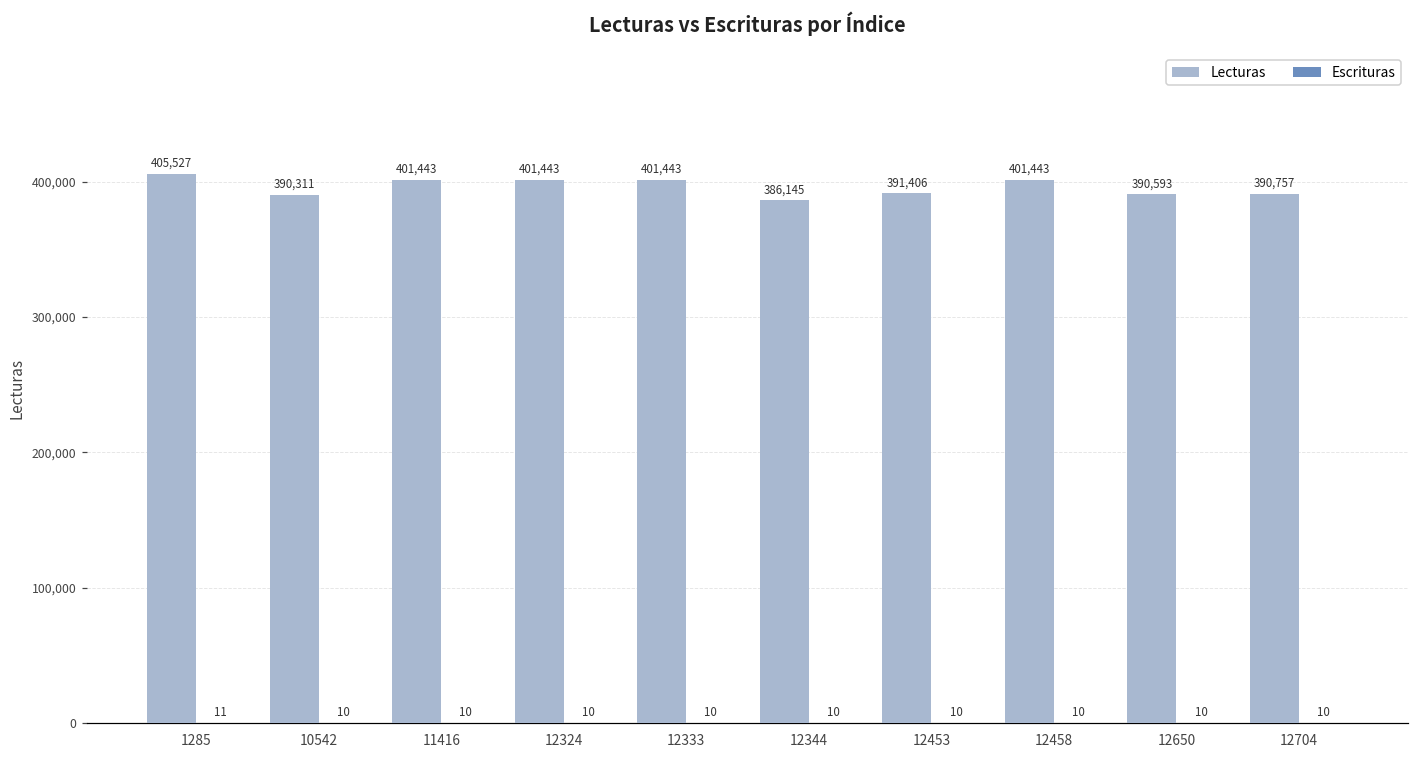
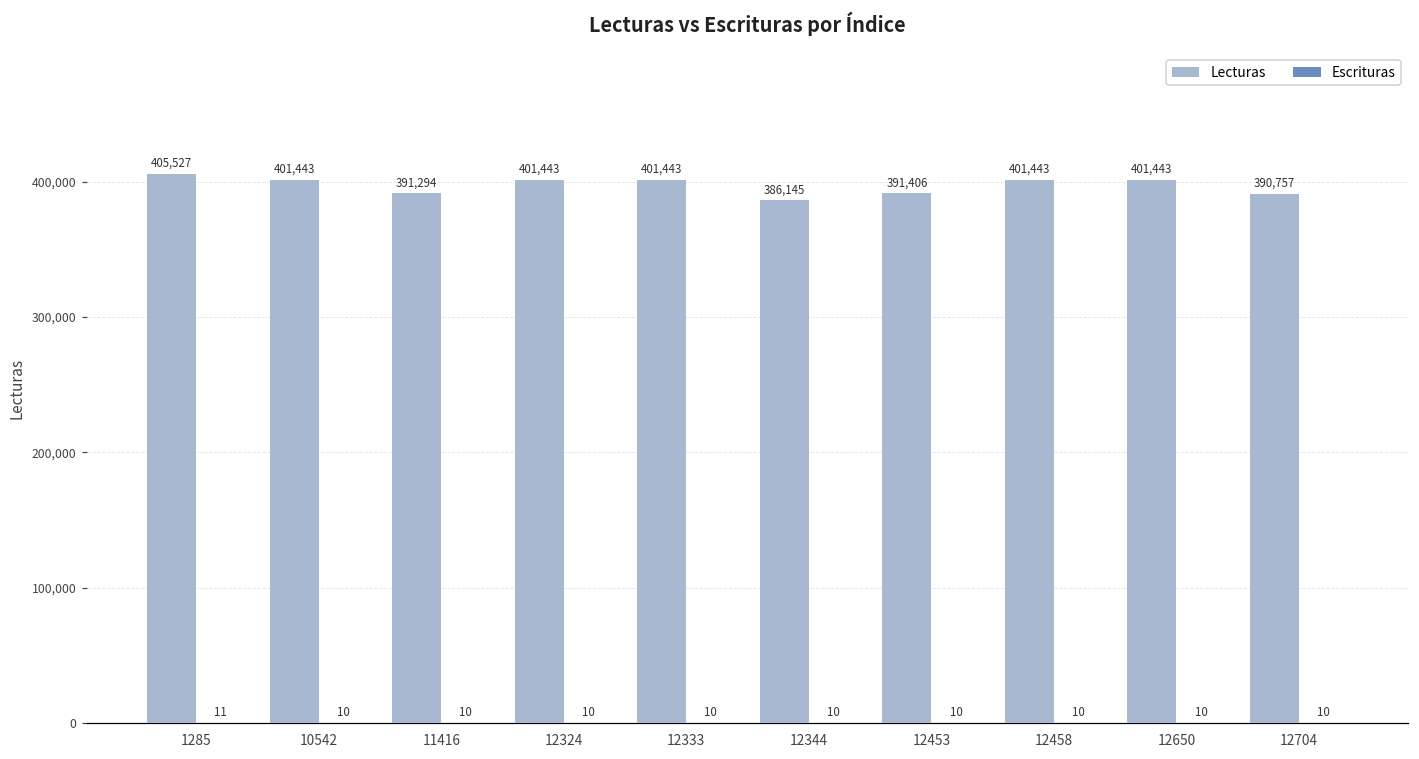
Lecturas, 10542: 390,311 -> 401,443
Lecturas, 11416: 401,443 -> 391,294
Lecturas, 12650: 390,593 -> 401,443
